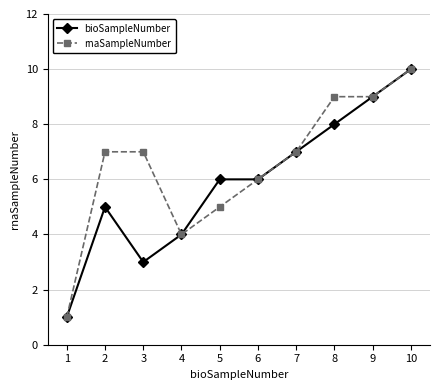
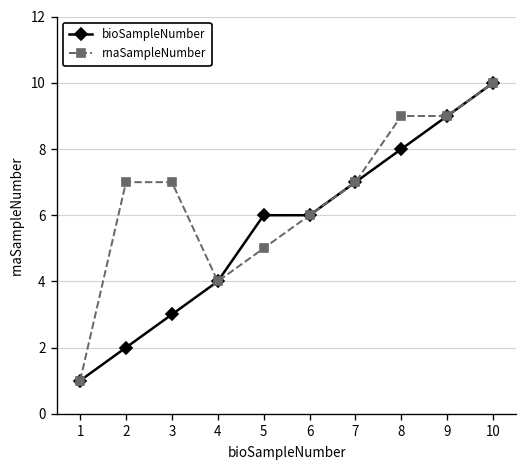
bioSampleNumber, 2: 5 -> 2
